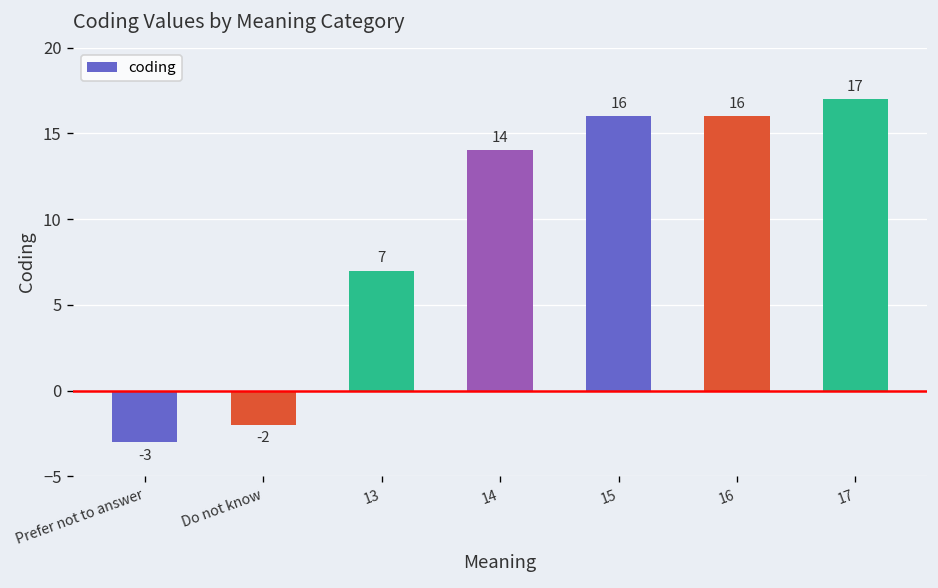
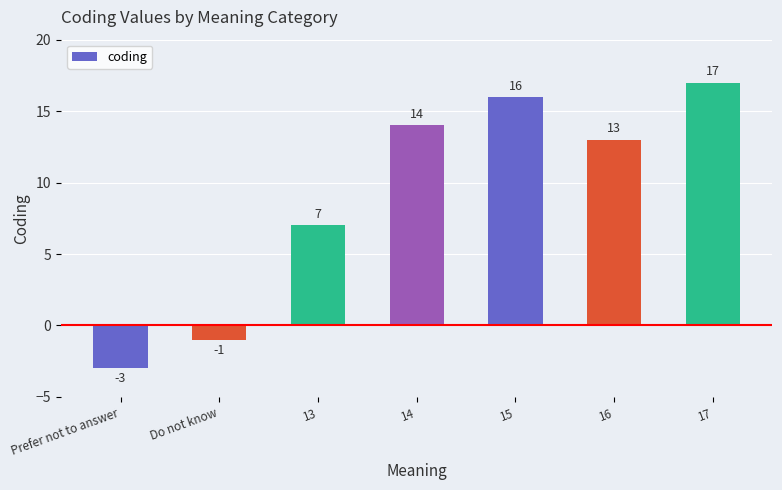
Do not know: -2 -> -1
16: 16 -> 13
